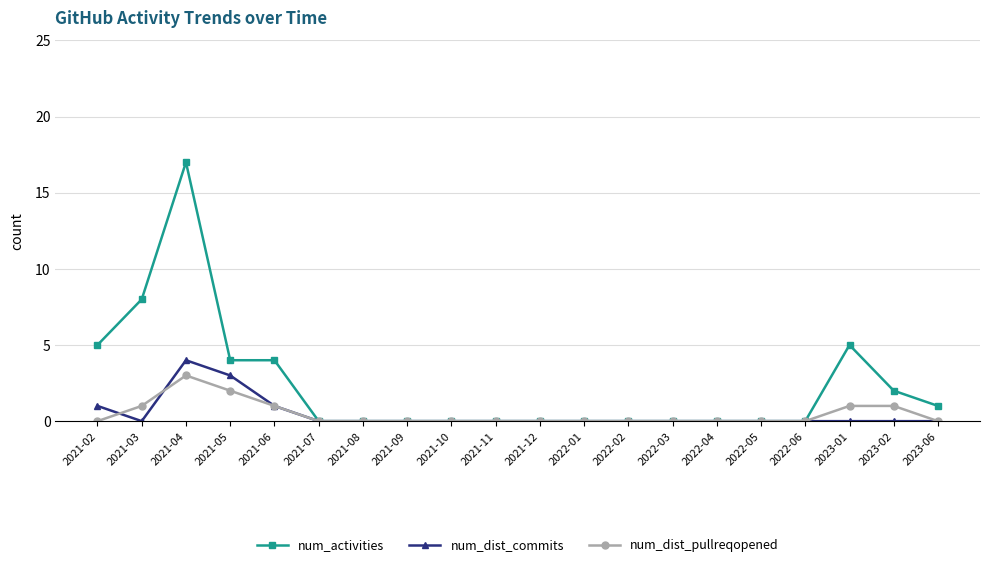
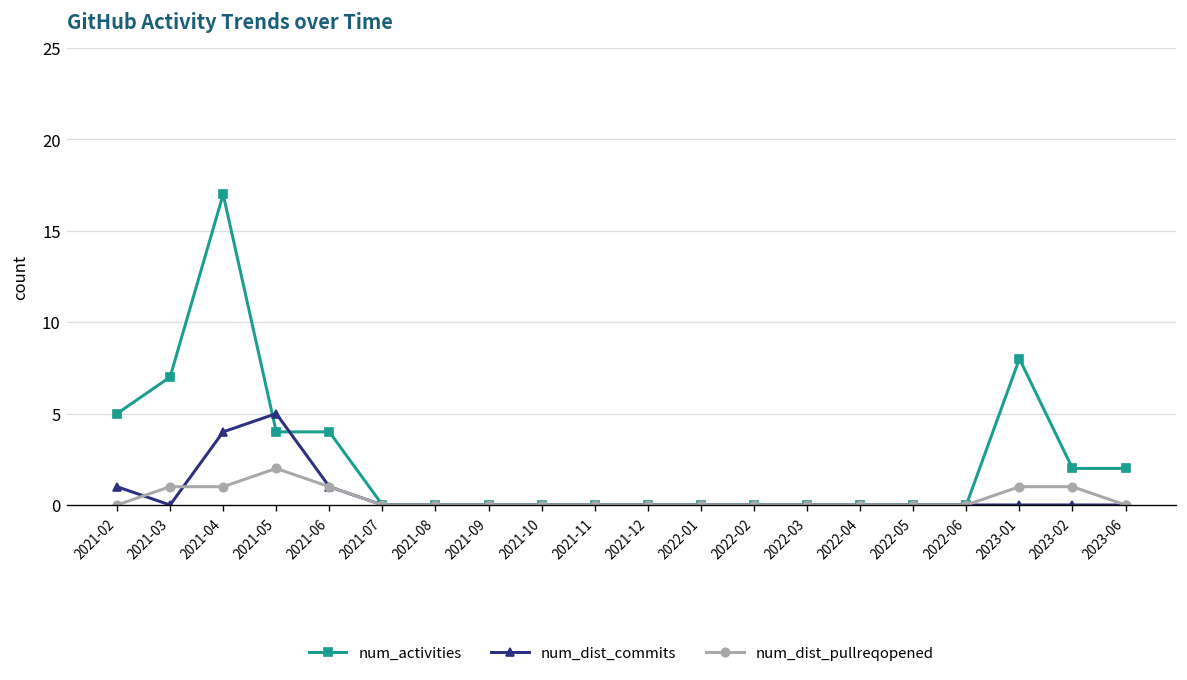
num_activities, 2021-03: 8 -> 7
num_dist_pullreqopened, 2021-04: 3 -> 1
num_dist_commits, 2021-05: 3 -> 5
num_activities, 2023-01: 5 -> 8
num_activities, 2023-06: 1 -> 2
